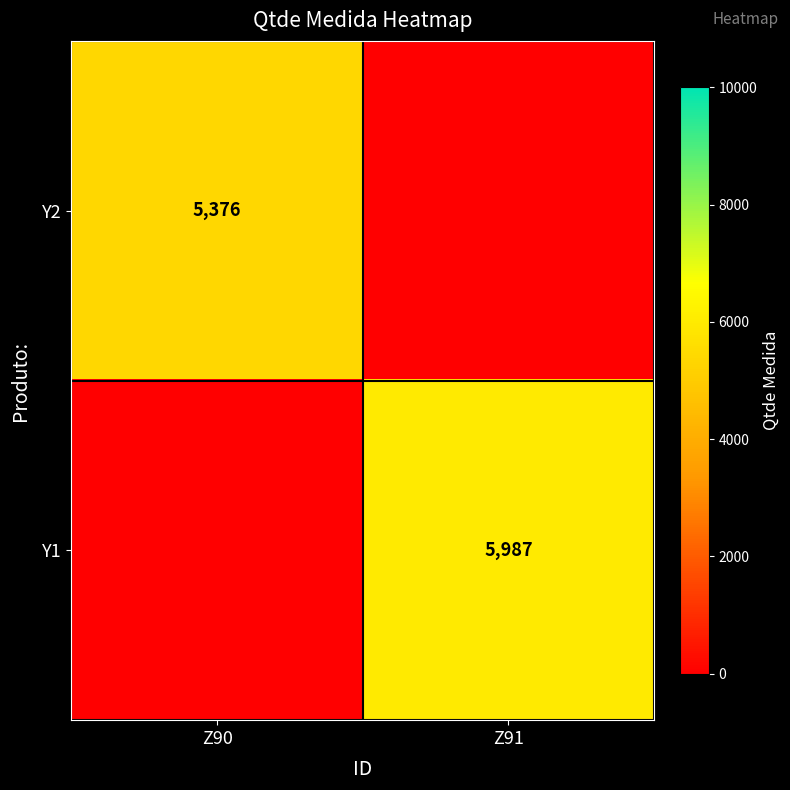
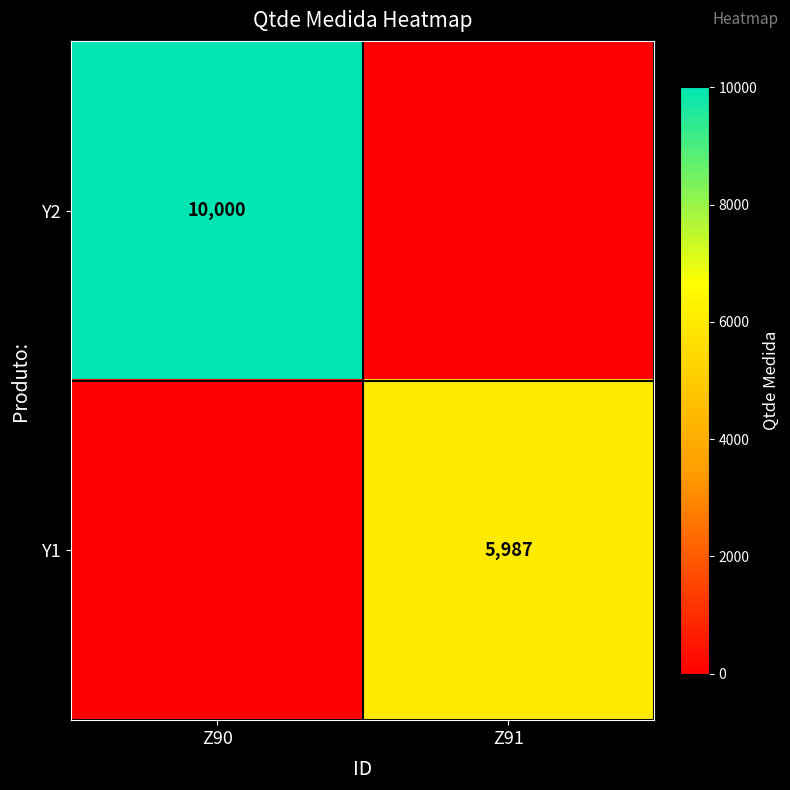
Y2, Z90: 5,376 -> 10,000
